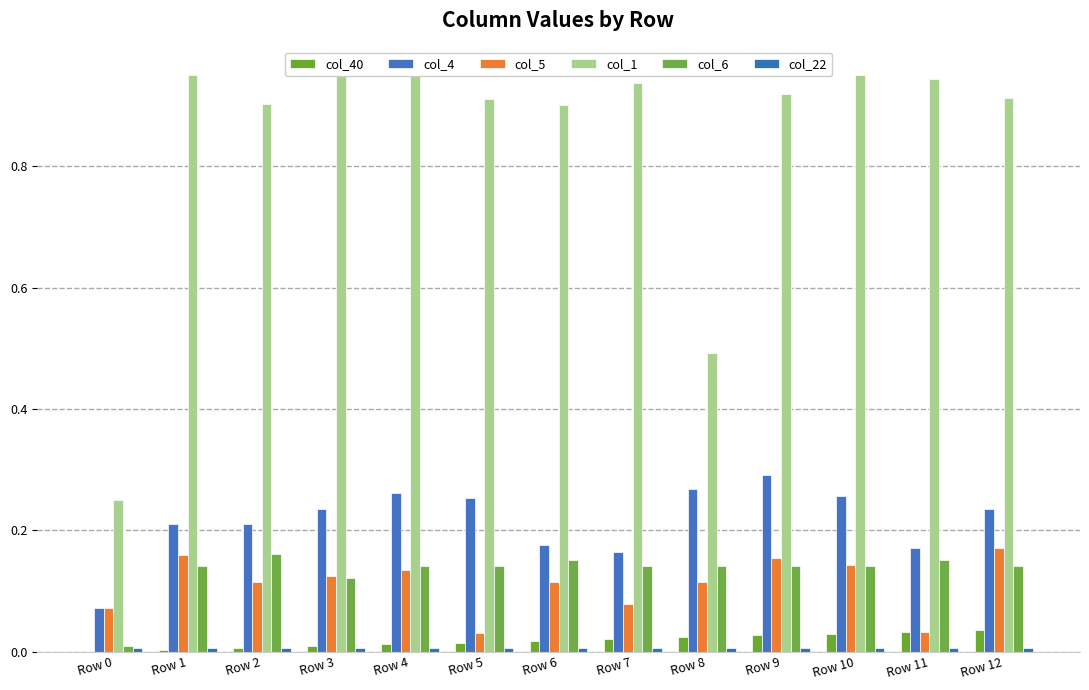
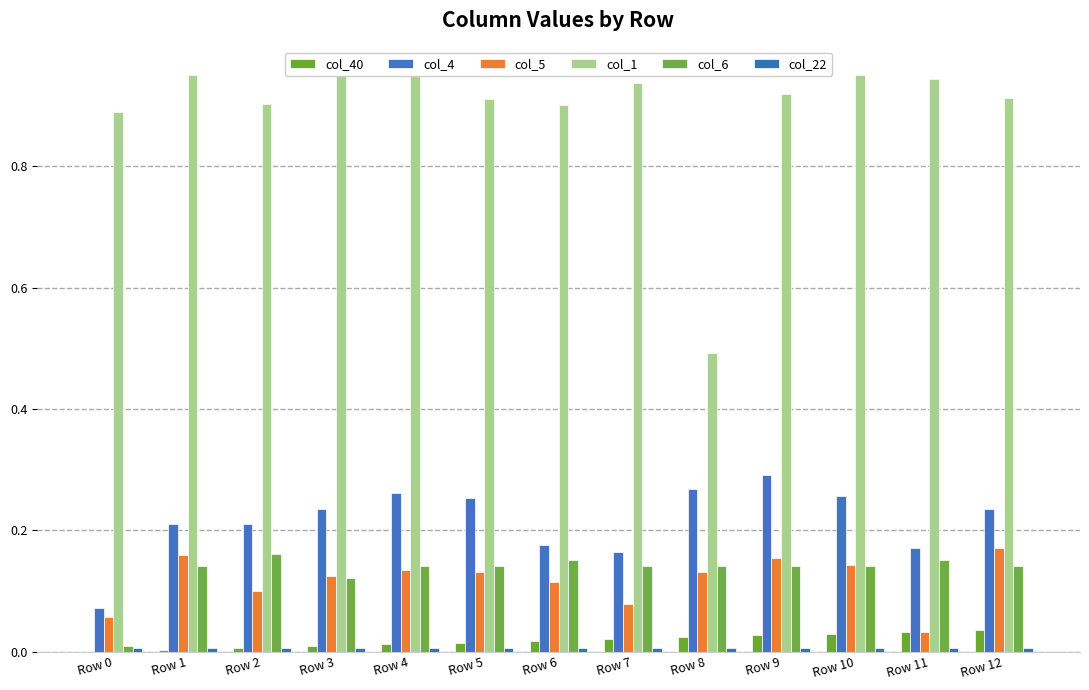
col_5, Row 0: 0.07 -> 0.06
col_1, Row 0: 0.25 -> 0.89
col_5, Row 2: 0.11 -> 0.10
col_5, Row 5: 0.03 -> 0.13
col_5, Row 8: 0.11 -> 0.13
